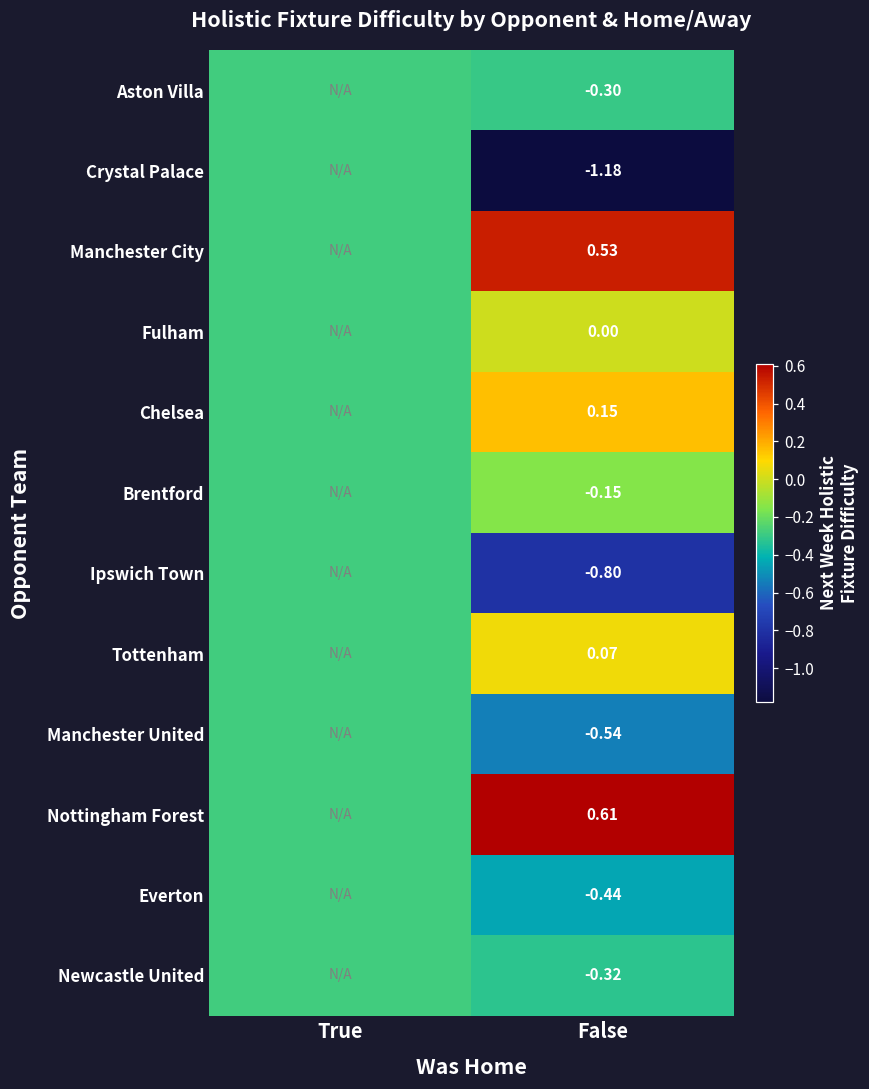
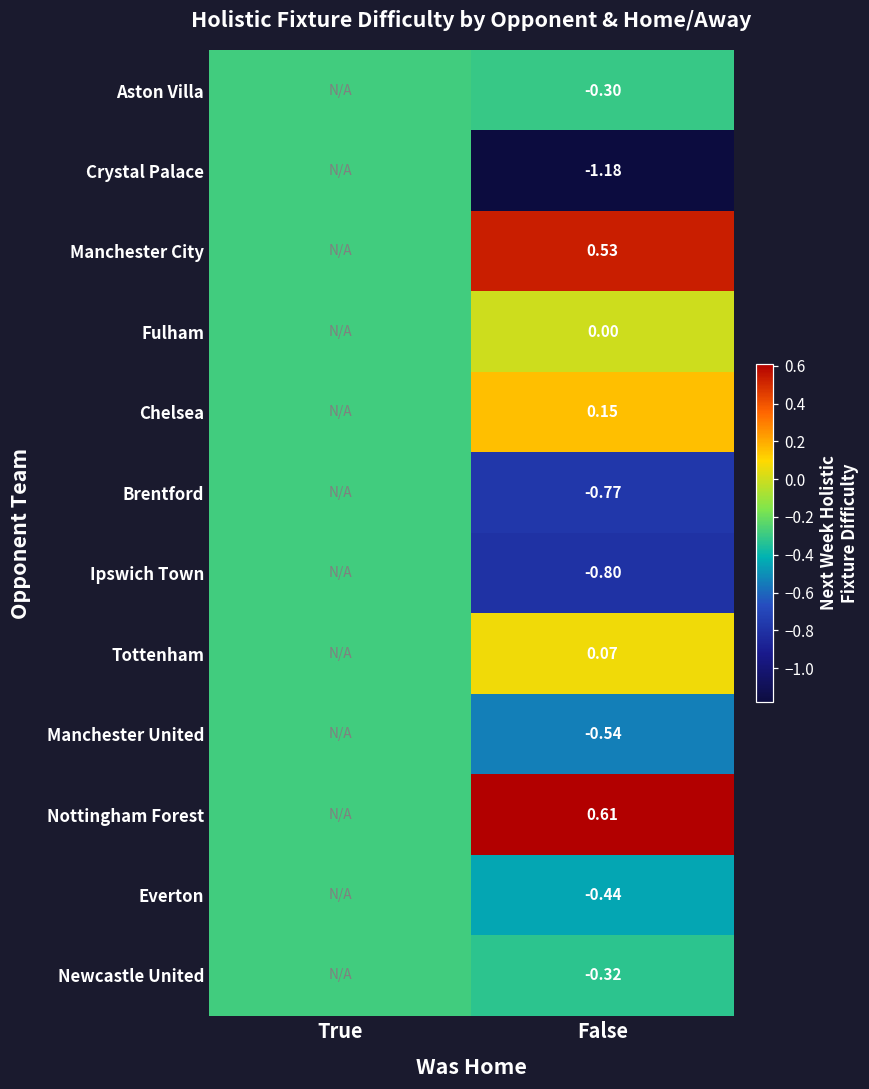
Brentford, False: -0.15 -> -0.77
